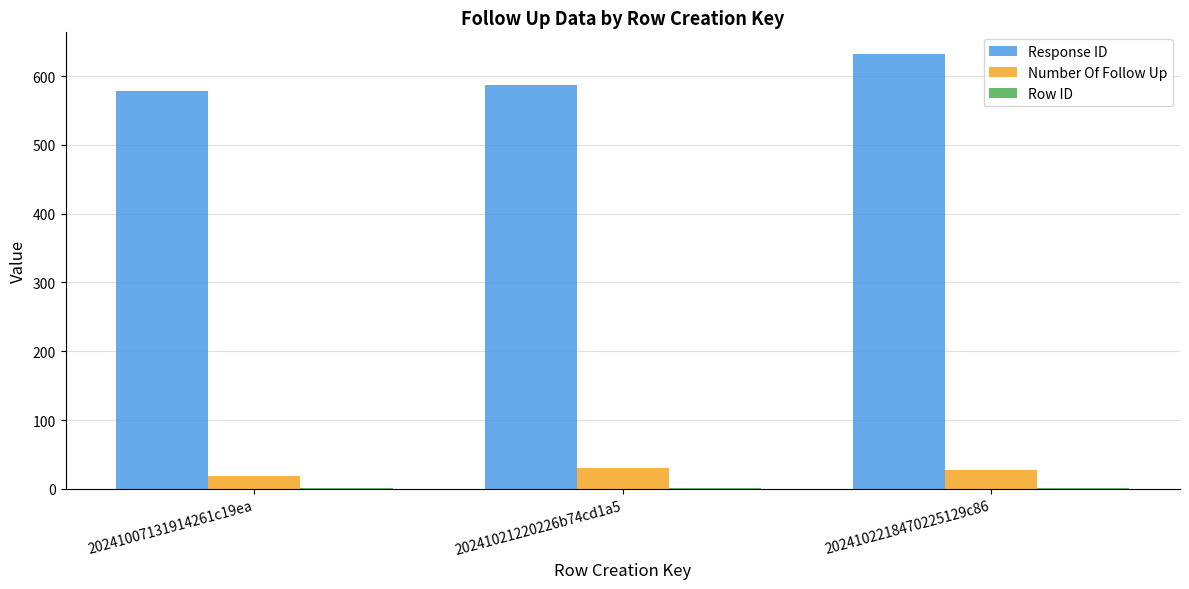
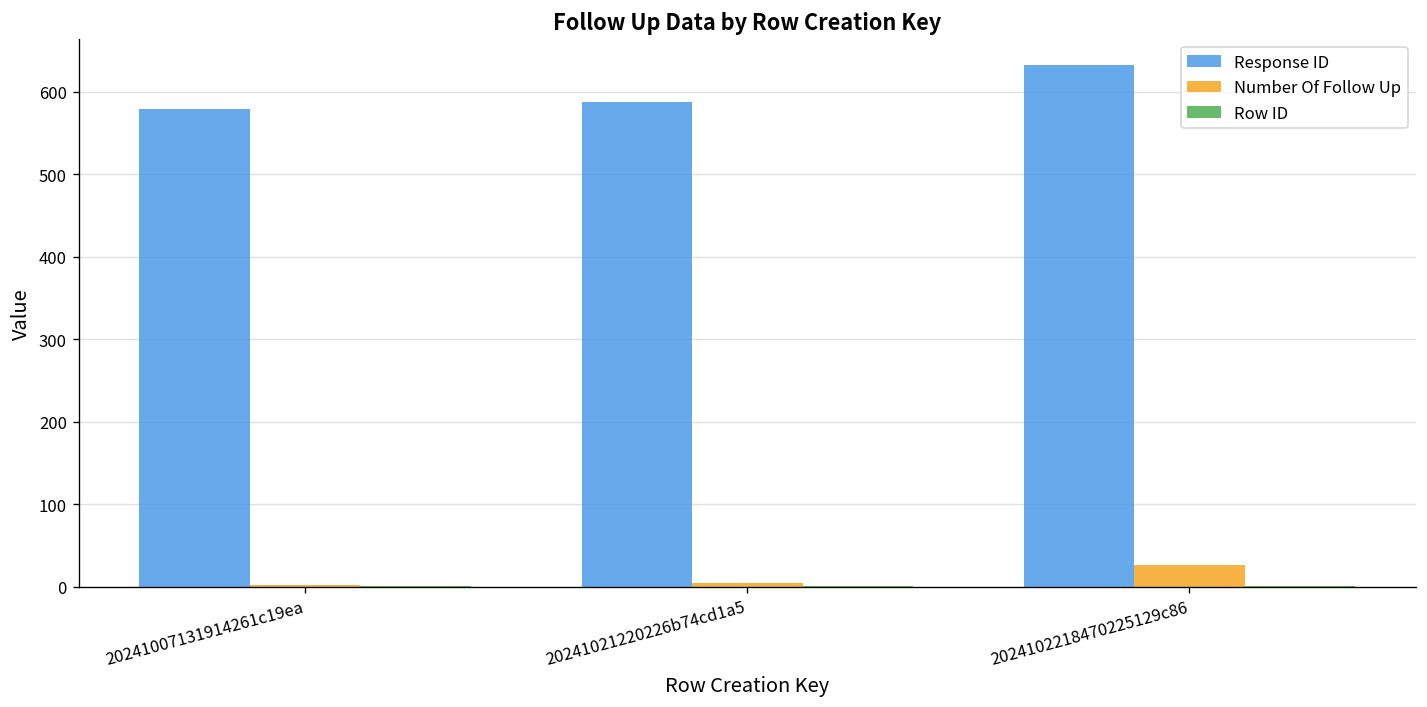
Number Of Follow Up, 20241007131914261c19ea: 20 -> 0
Number Of Follow Up, 20241021220226b74cd1a5: 30 -> 10
